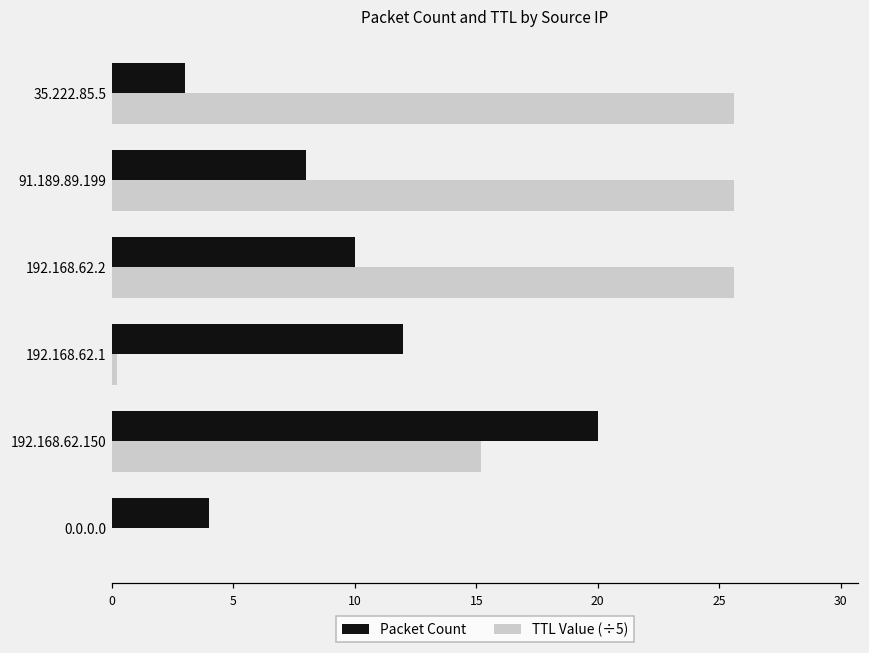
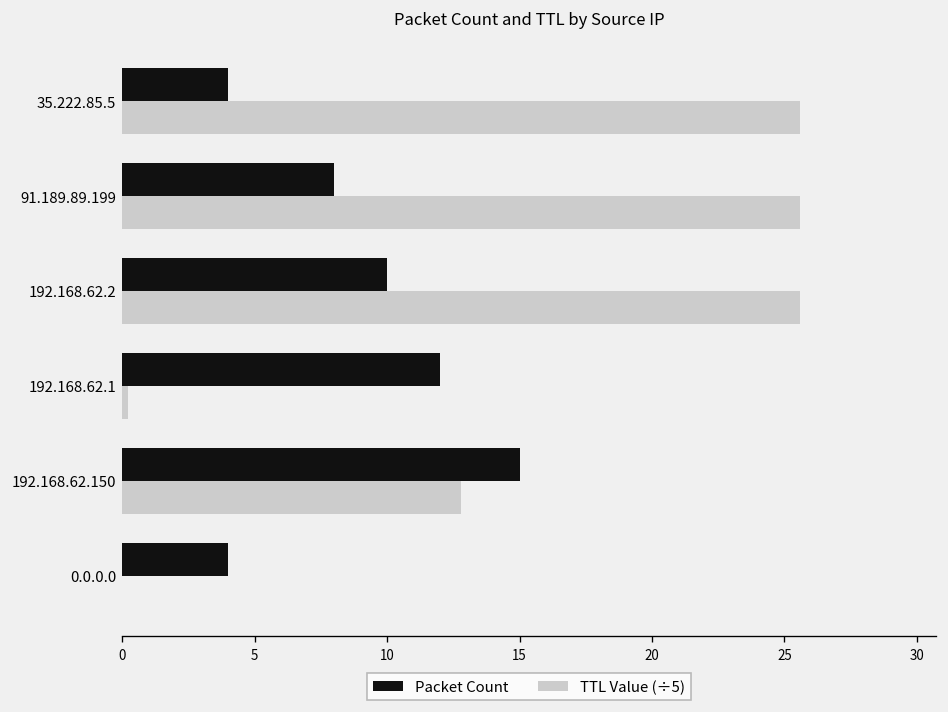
Packet Count, 35.222.85.5: 3 -> 4
Packet Count, 192.168.62.150: 20 -> 15
TTL Value (÷5), 192.168.62.150: 15.2 -> 12.8
